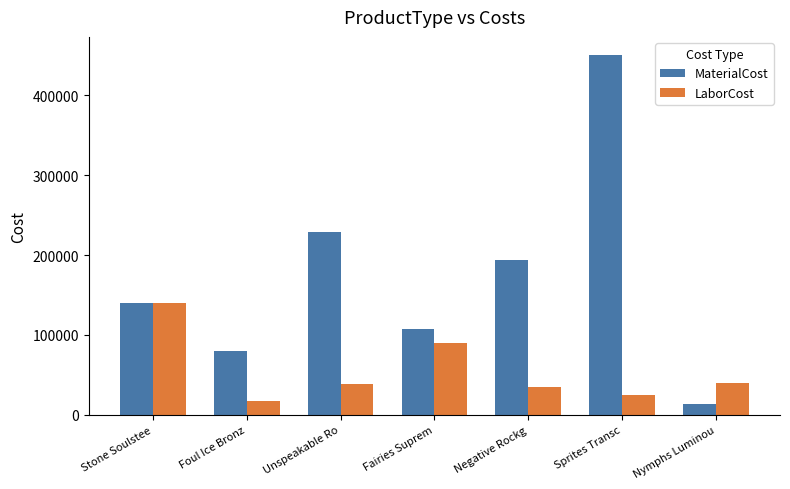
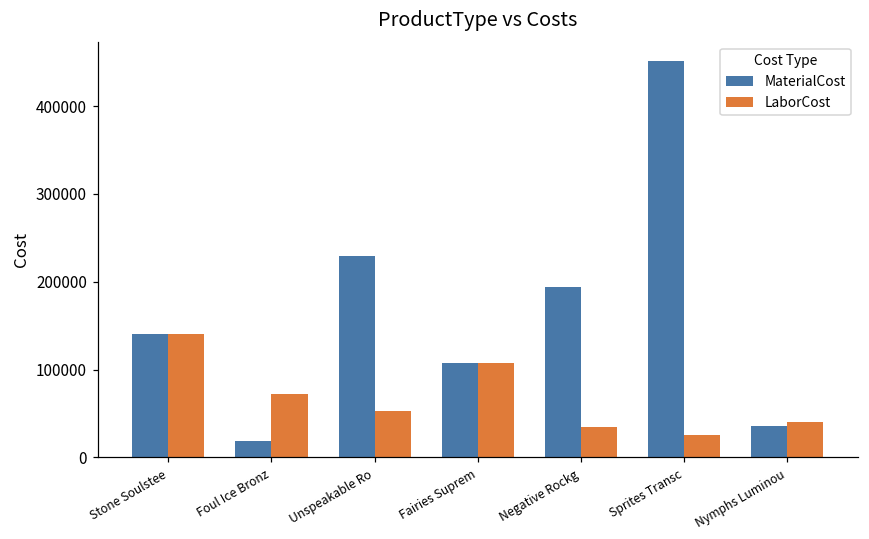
MaterialCost, Foul Ice Bronz: 80000 -> 20000
LaborCost, Foul Ice Bronz: 20000 -> 70000
LaborCost, Unspeakable Ro: 40000 -> 50000
LaborCost, Fairies Suprem: 90000 -> 110000
MaterialCost, Nymphs Luminou: 10000 -> 40000
